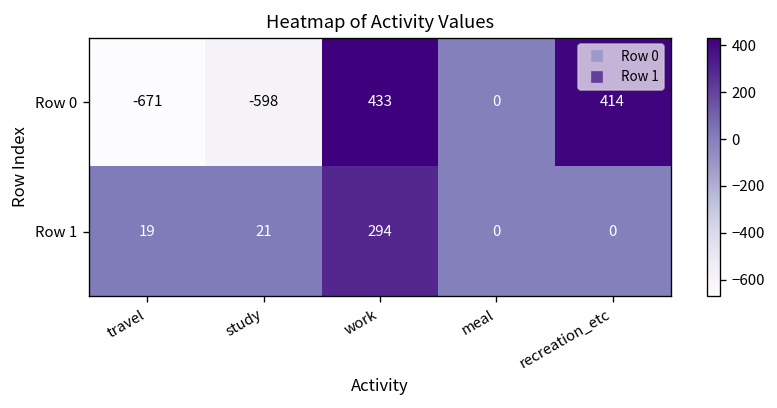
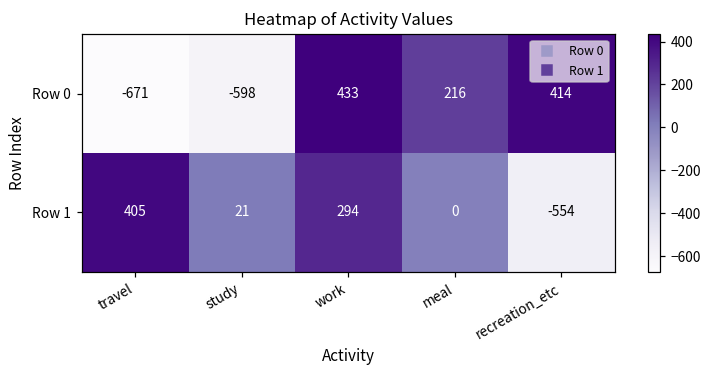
Row 0, meal: 0 -> 216
Row 1, travel: 19 -> 405
Row 1, recreation_etc: 0 -> -554
